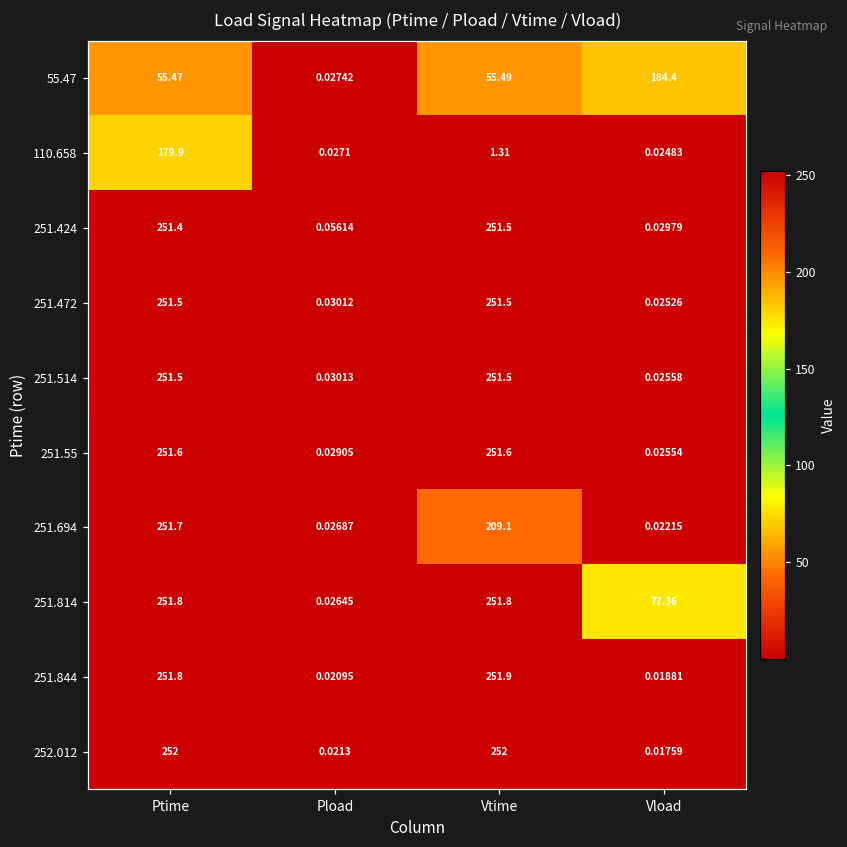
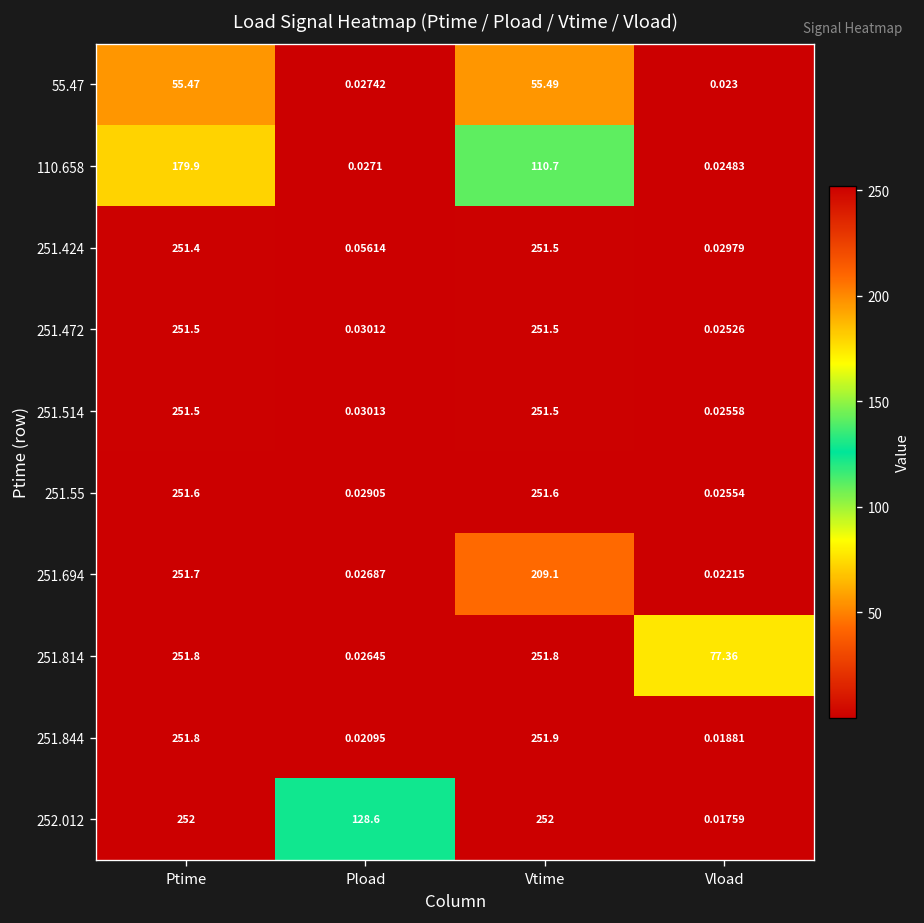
55.47, Vload: 184.4 -> 0.023
110.658, Vtime: 1.31 -> 110.7
252.012, Pload: 0.0213 -> 128.6
